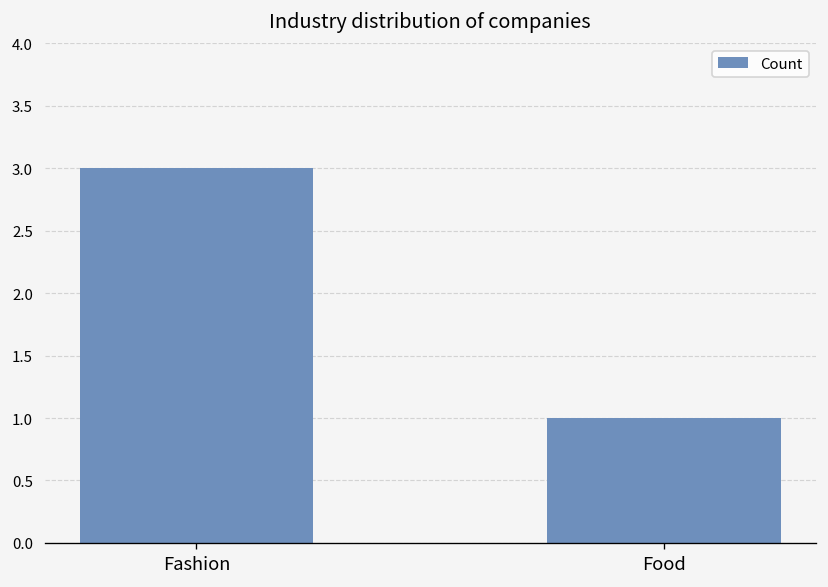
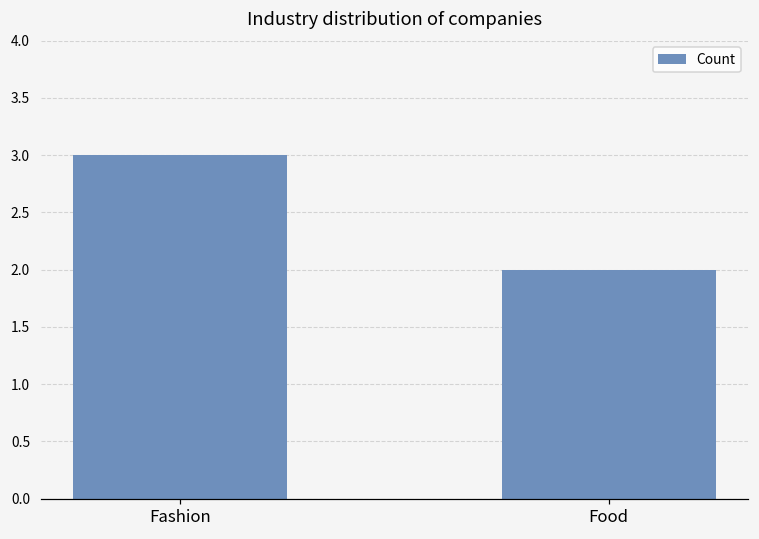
Food: 1 -> 2
